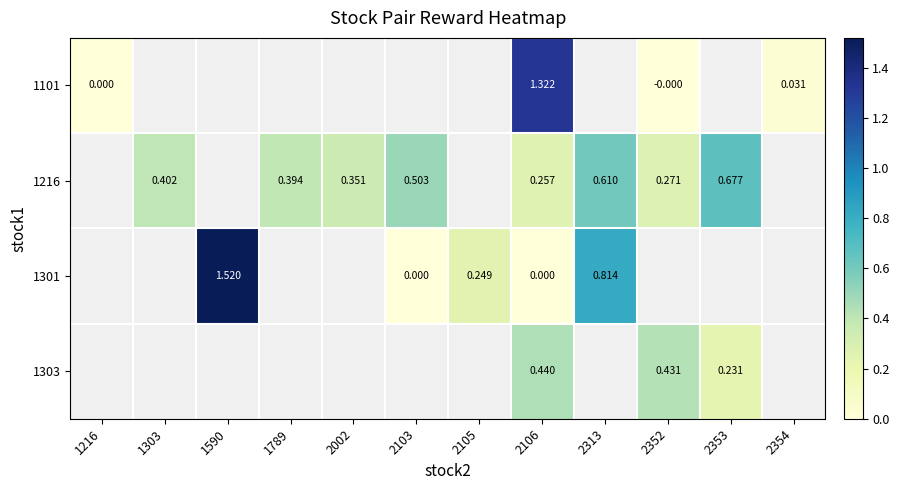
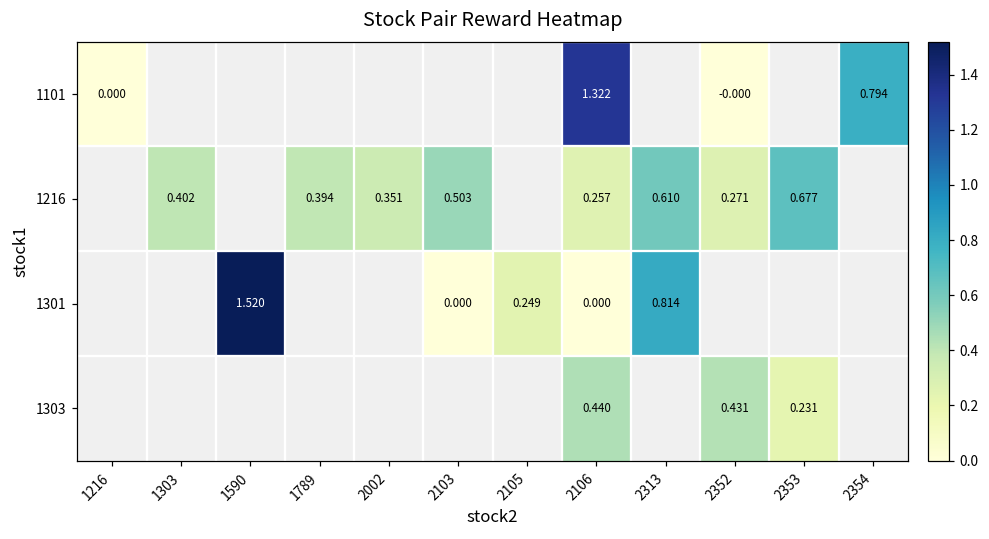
1101, 2354: 0.031 -> 0.794
